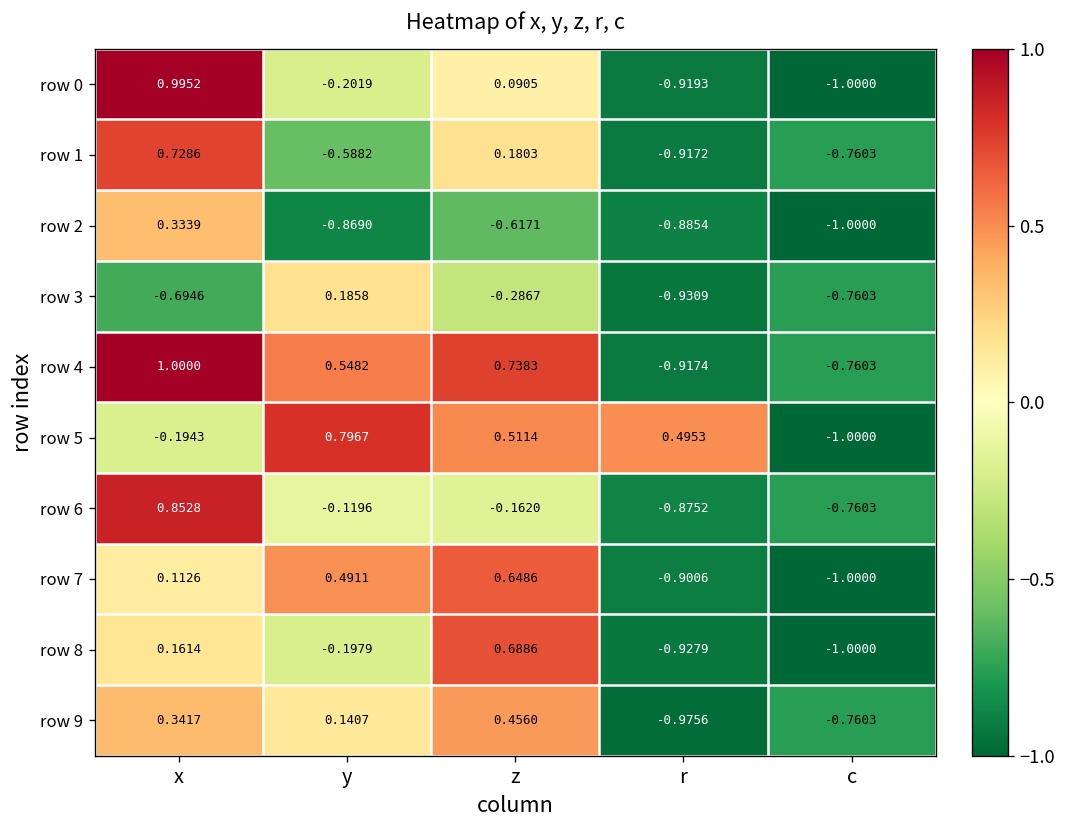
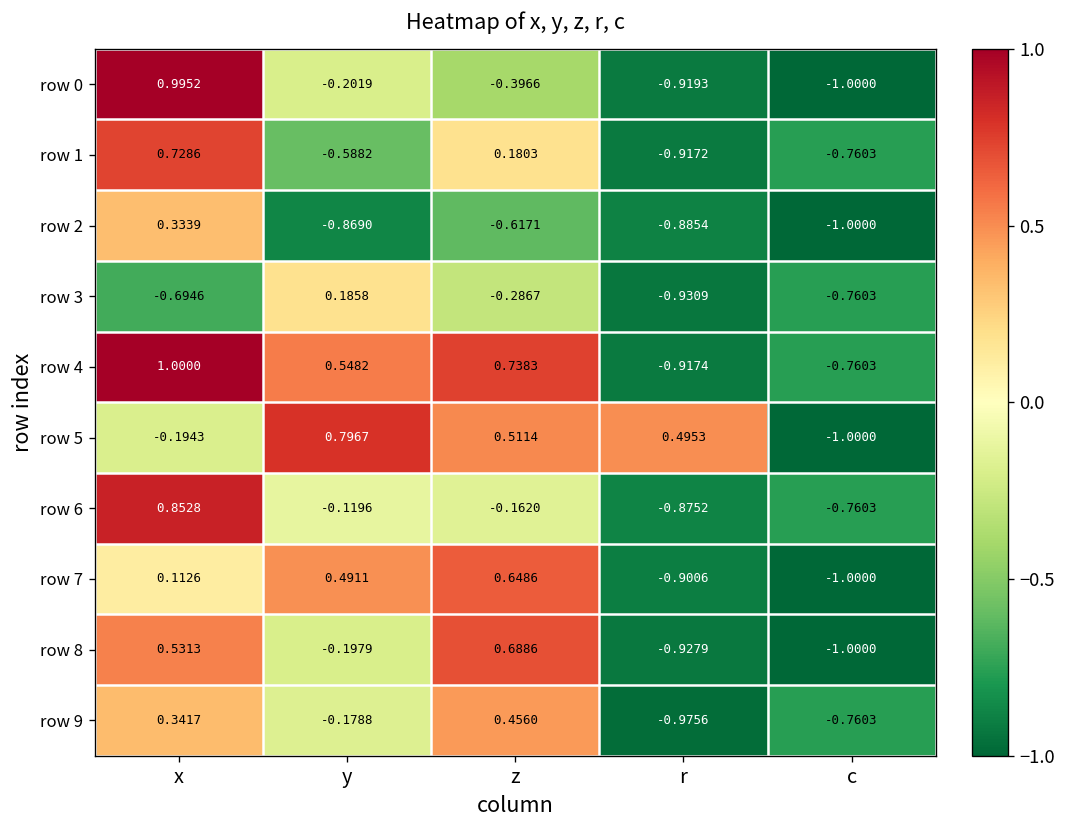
row 0, z: 0.0905 -> -0.3966
row 8, x: 0.1614 -> 0.5313
row 9, y: 0.1407 -> -0.1788
